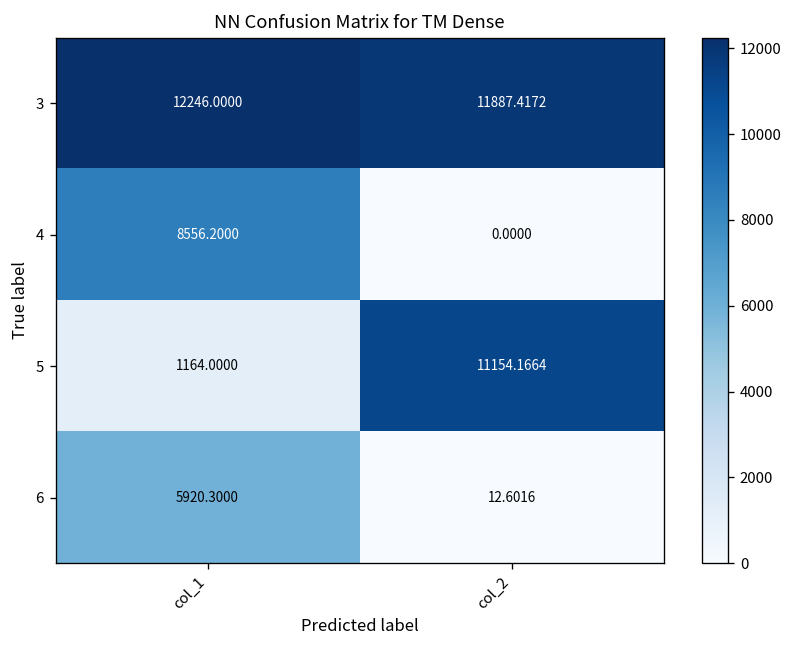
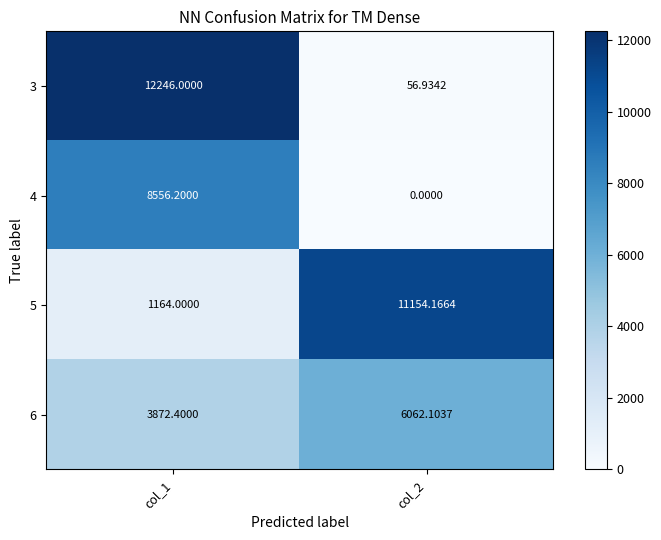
3, col_2: 11887.4172 -> 56.9342
6, col_1: 5920.3000 -> 3872.4000
6, col_2: 12.6016 -> 6062.1037
